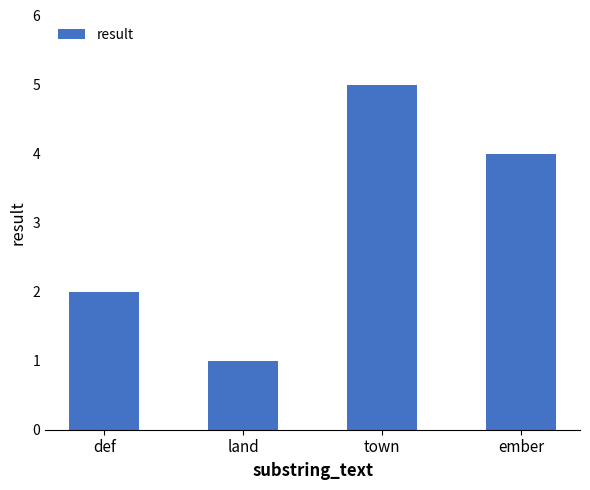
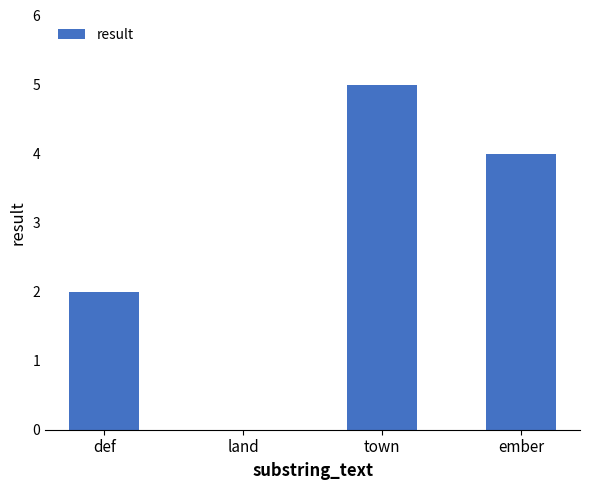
land: 1 -> 0
